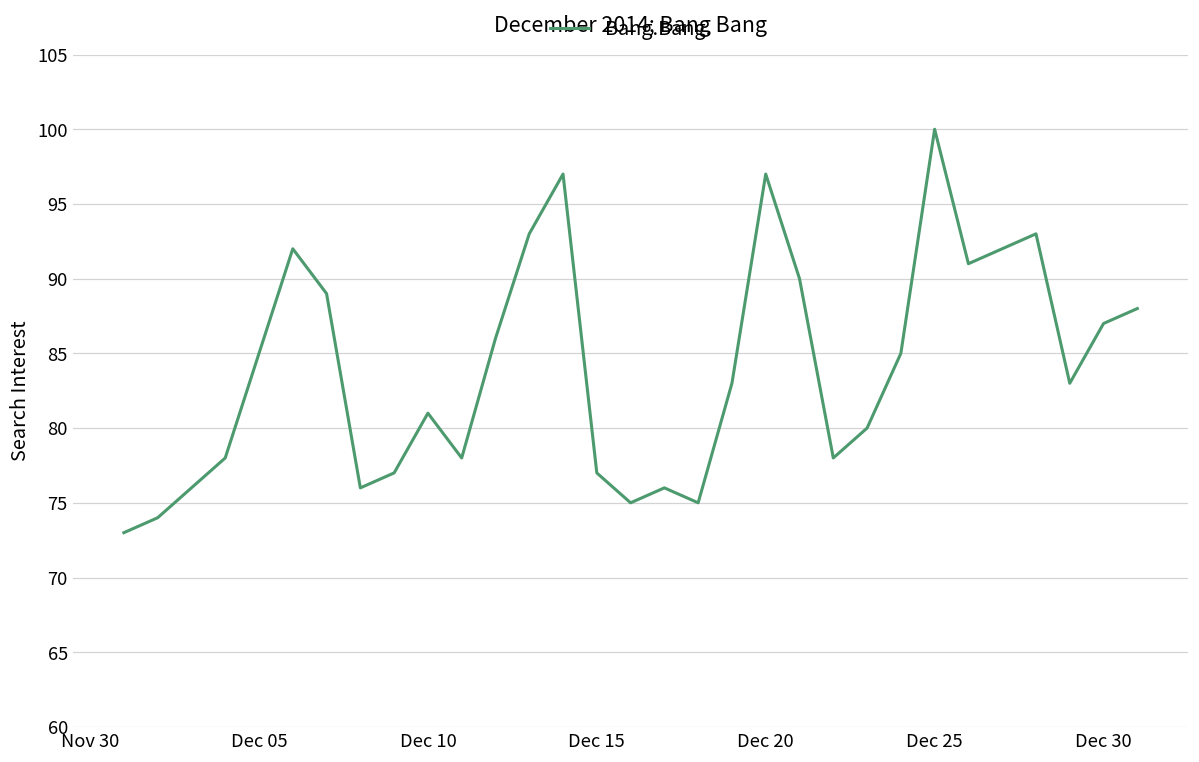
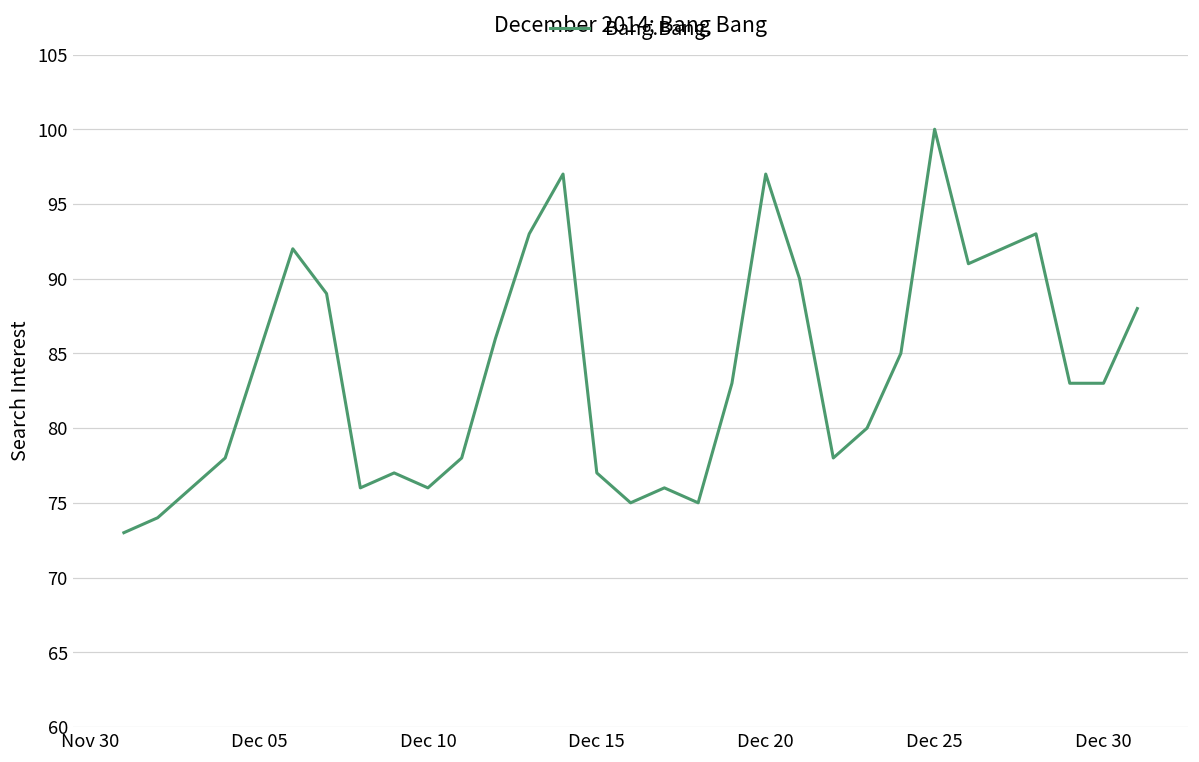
Dec 10: 81 -> 76
Dec 30: 87 -> 83
